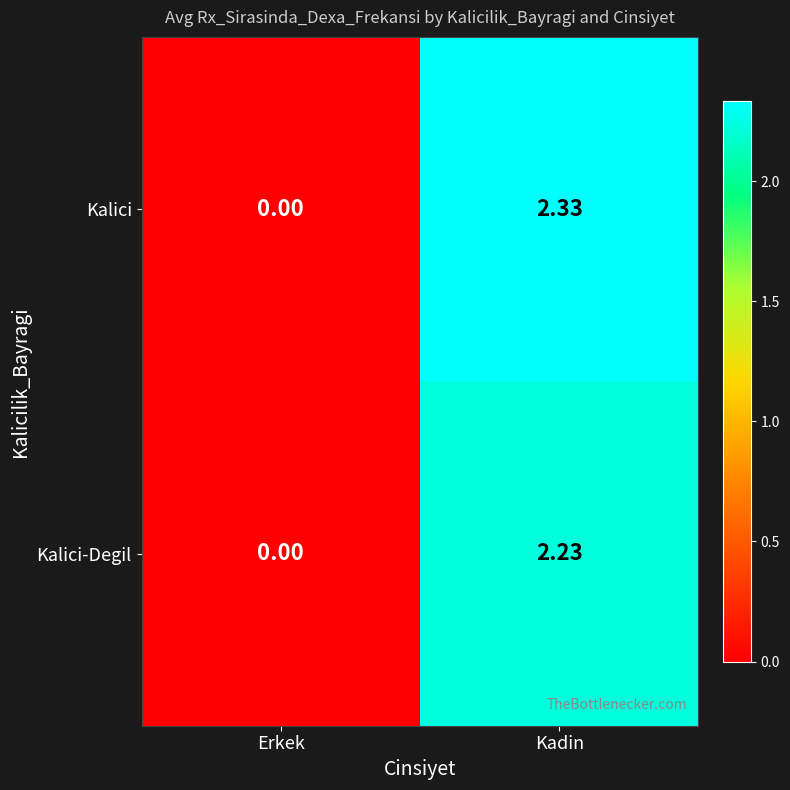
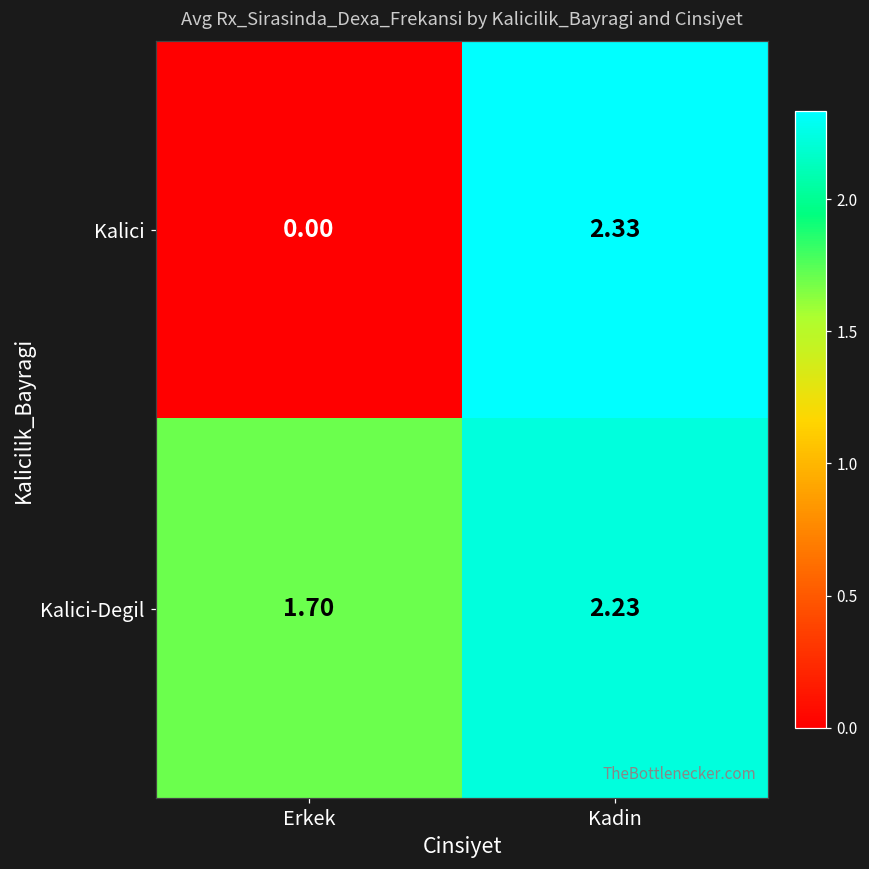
Kalici-Degil, Erkek: 0.00 -> 1.70
